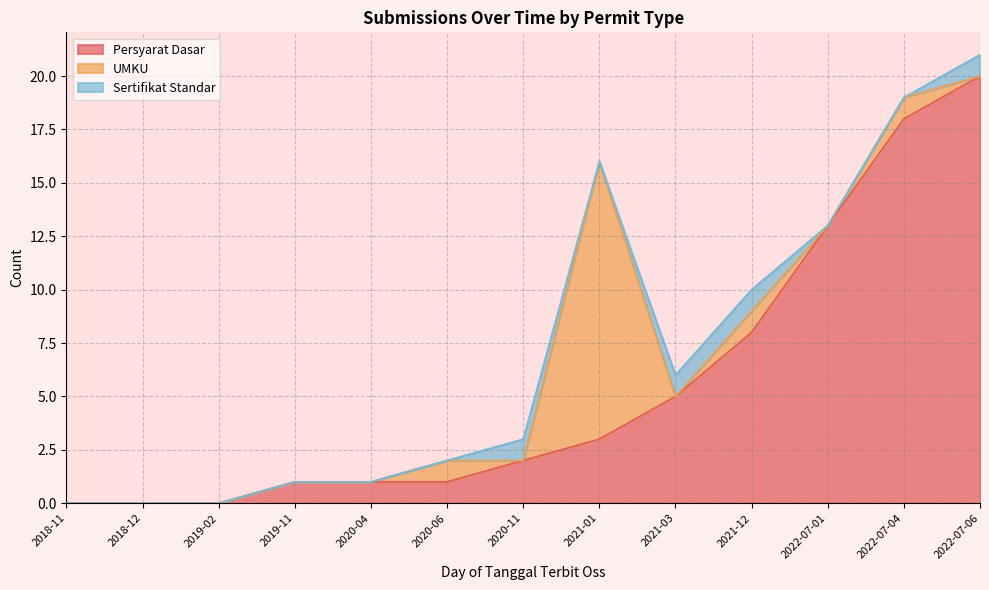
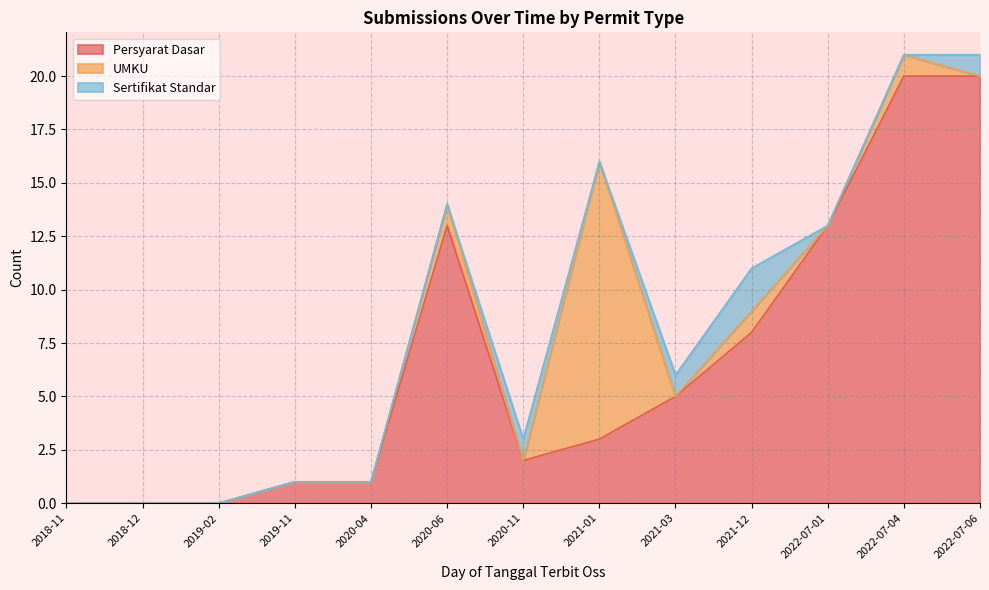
Persyarat Dasar, 2020-06: 1 -> 13
Sertifikat Standar, 2021-12: 1 -> 2
Persyarat Dasar, 2022-07-04: 18 -> 20
